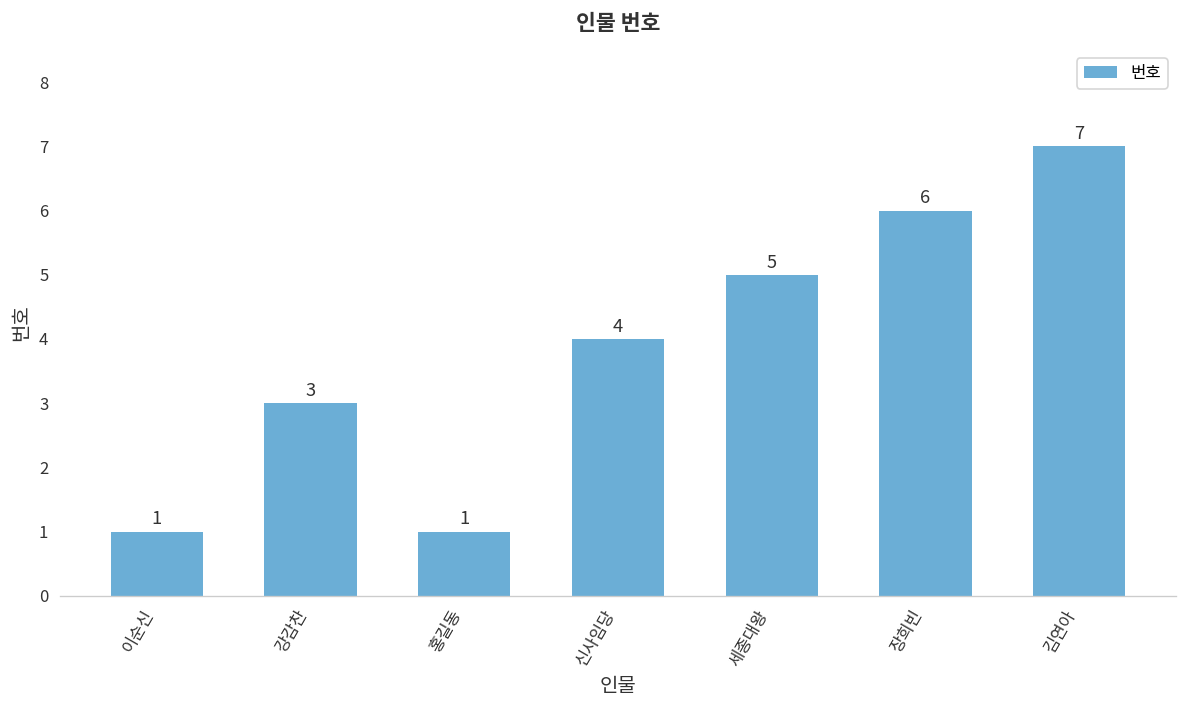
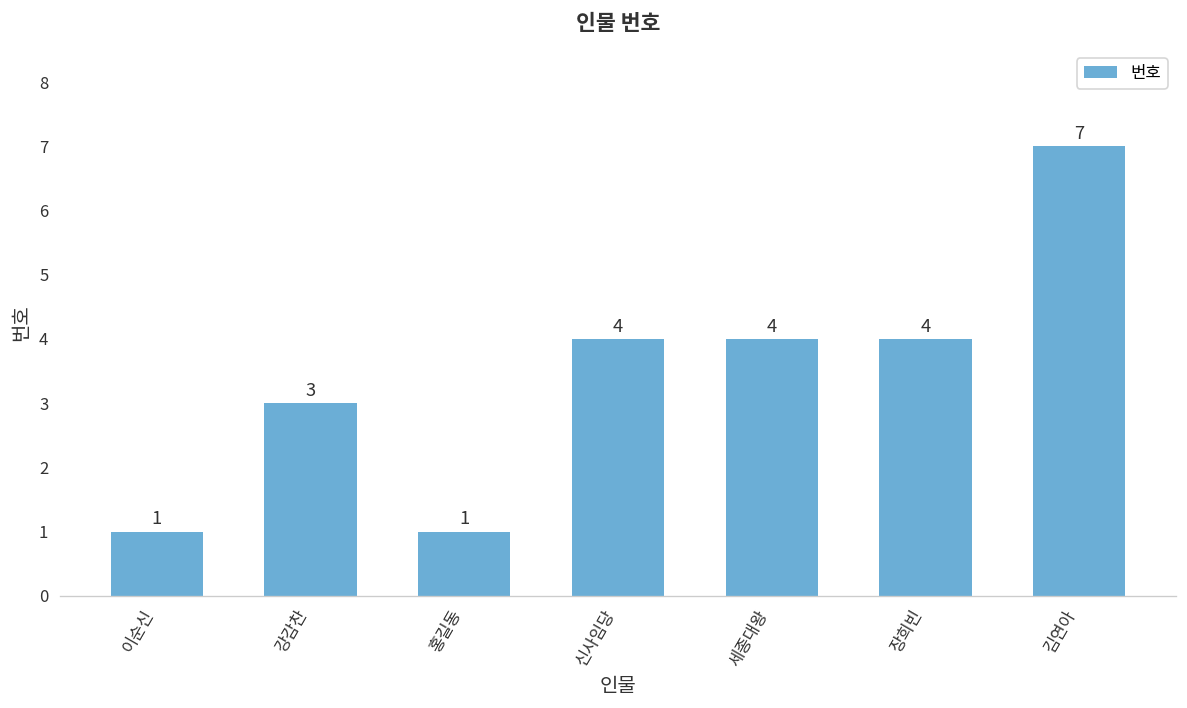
세종대왕: 5 -> 4
장희빈: 6 -> 4
